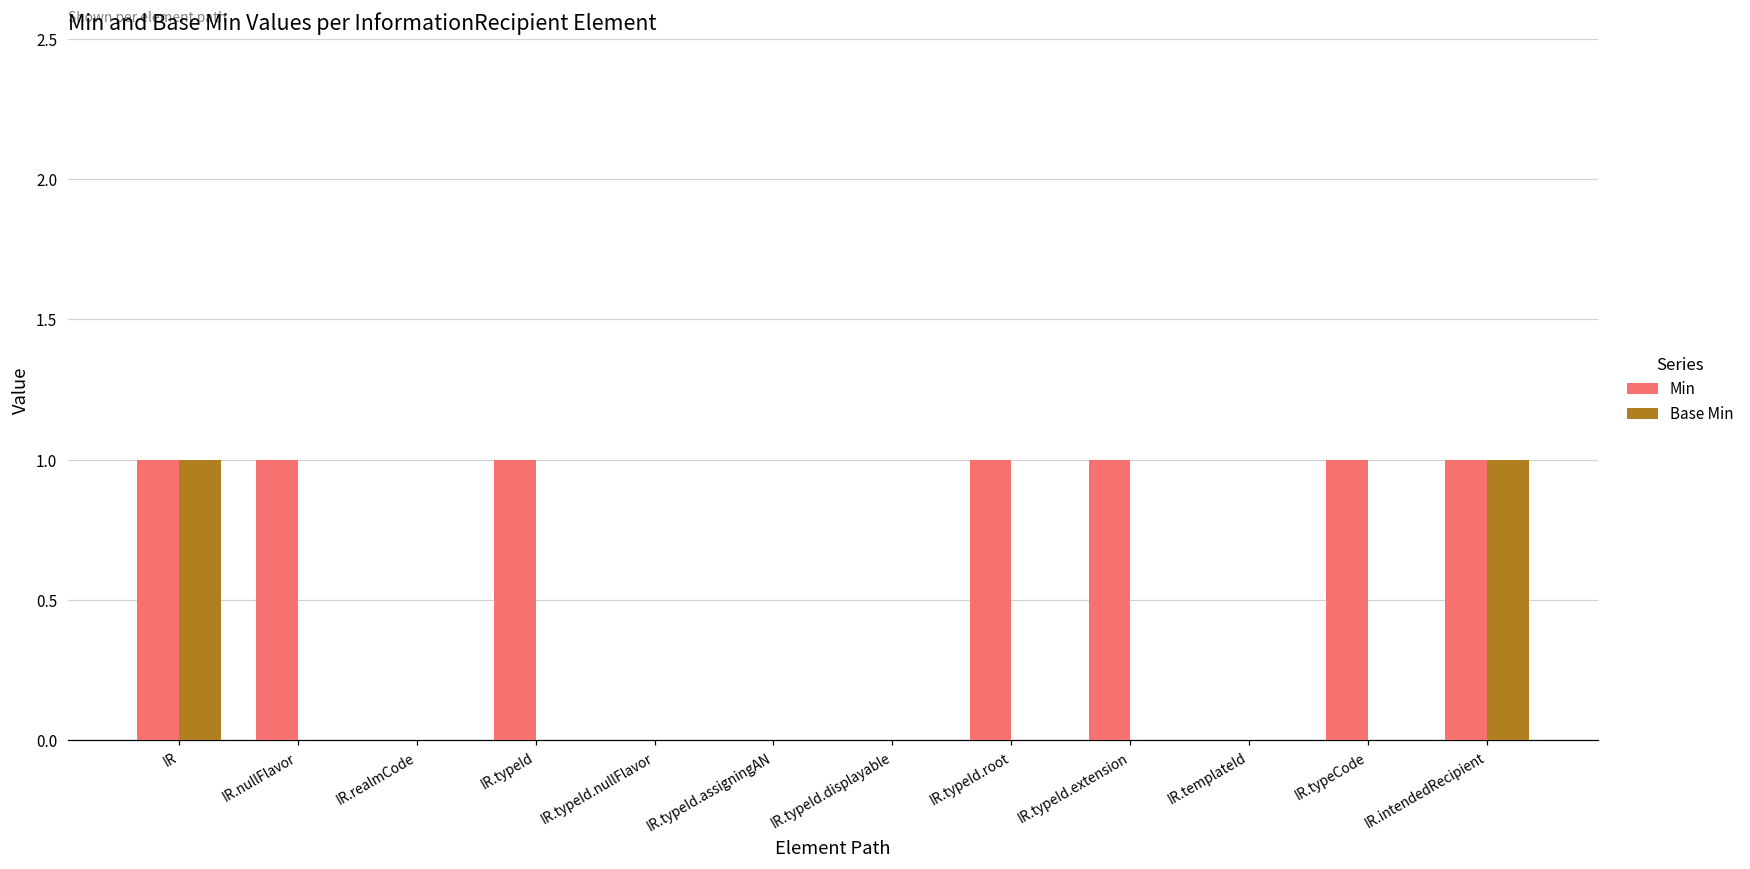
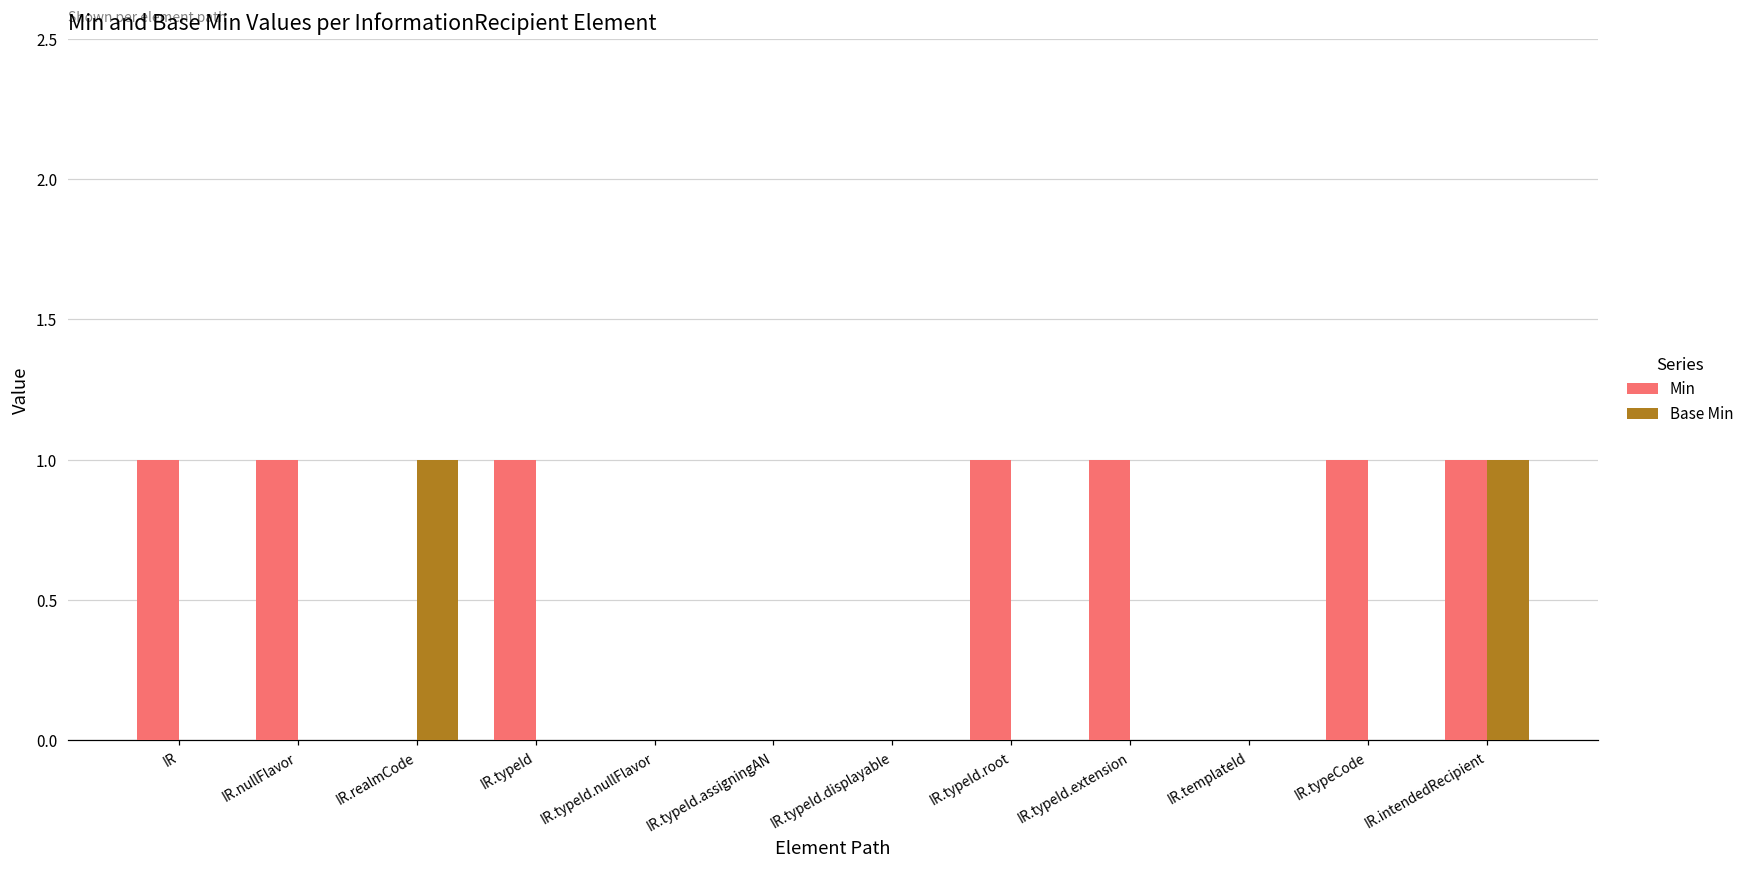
Base Min, IR: 1 -> 0
Base Min, IR.realmCode: 0 -> 1
